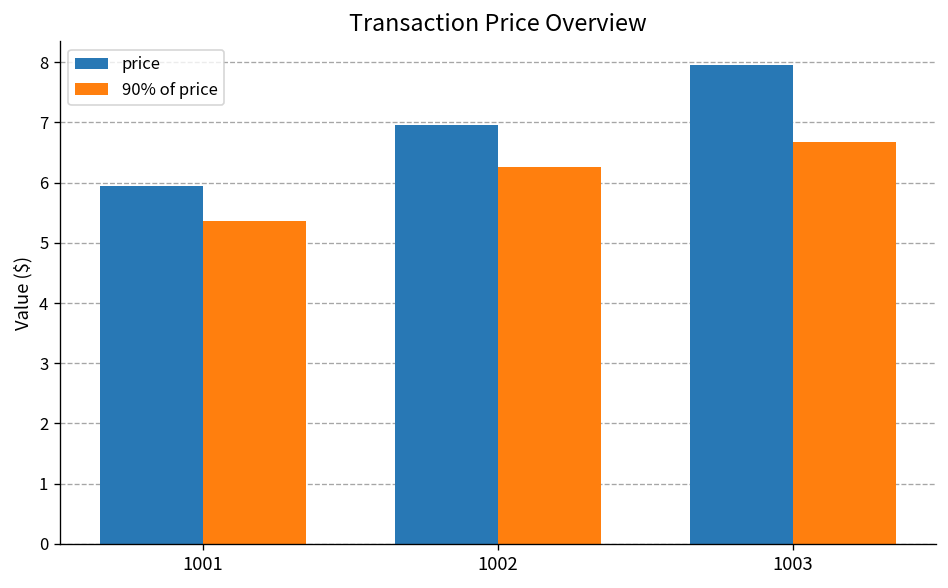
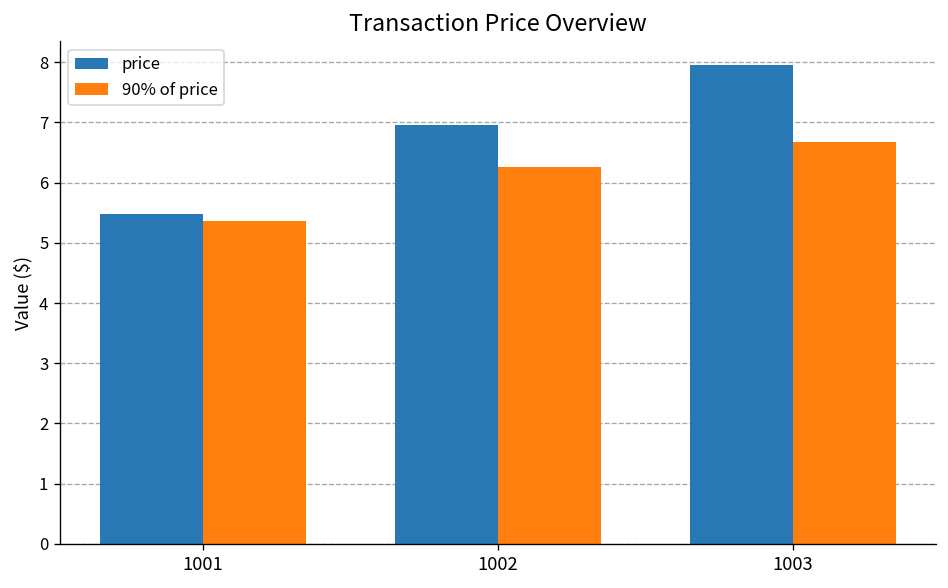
price, 1001: 6.0 -> 5.5
